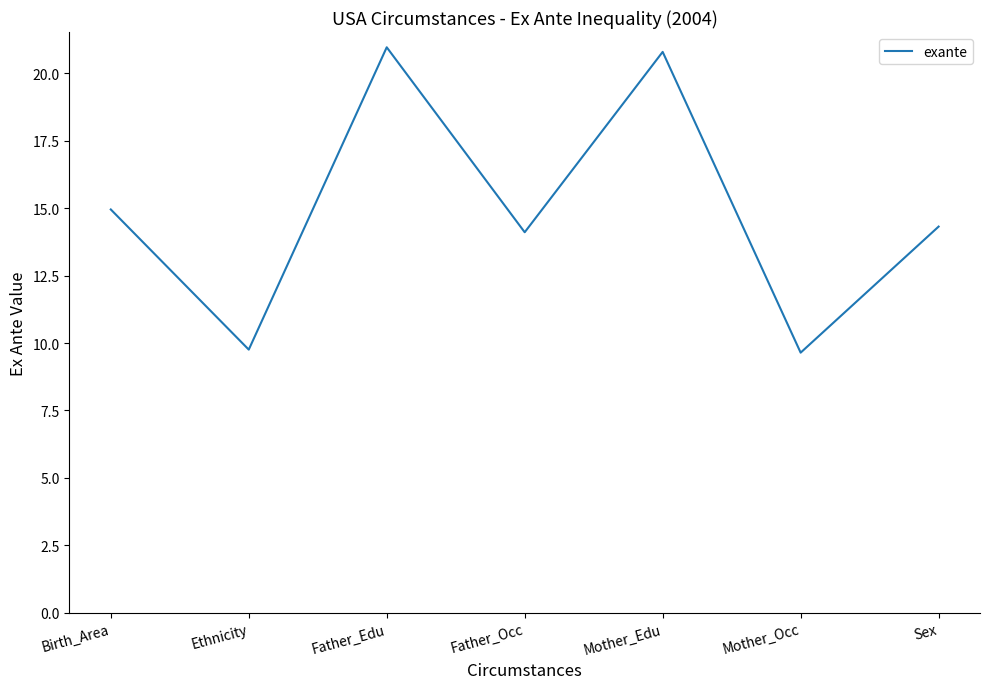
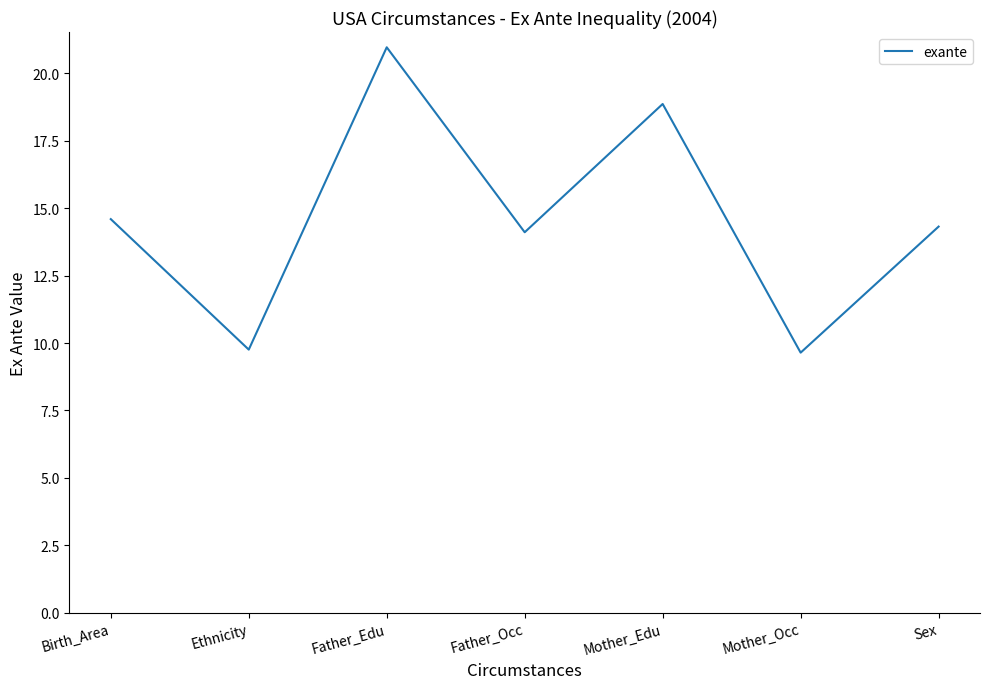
Birth_Area: 15.0 -> 14.6
Mother_Edu: 20.8 -> 18.9
